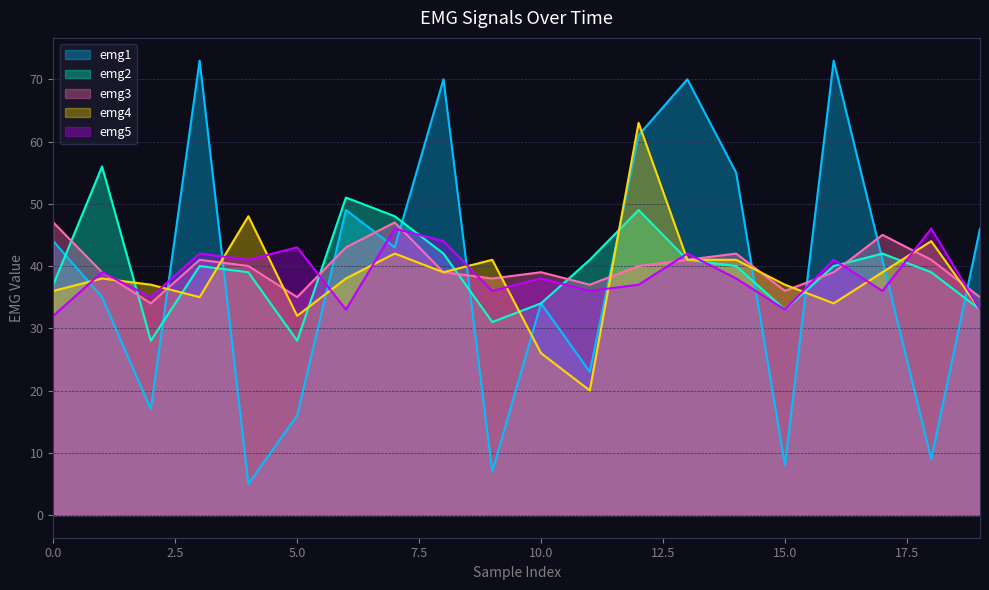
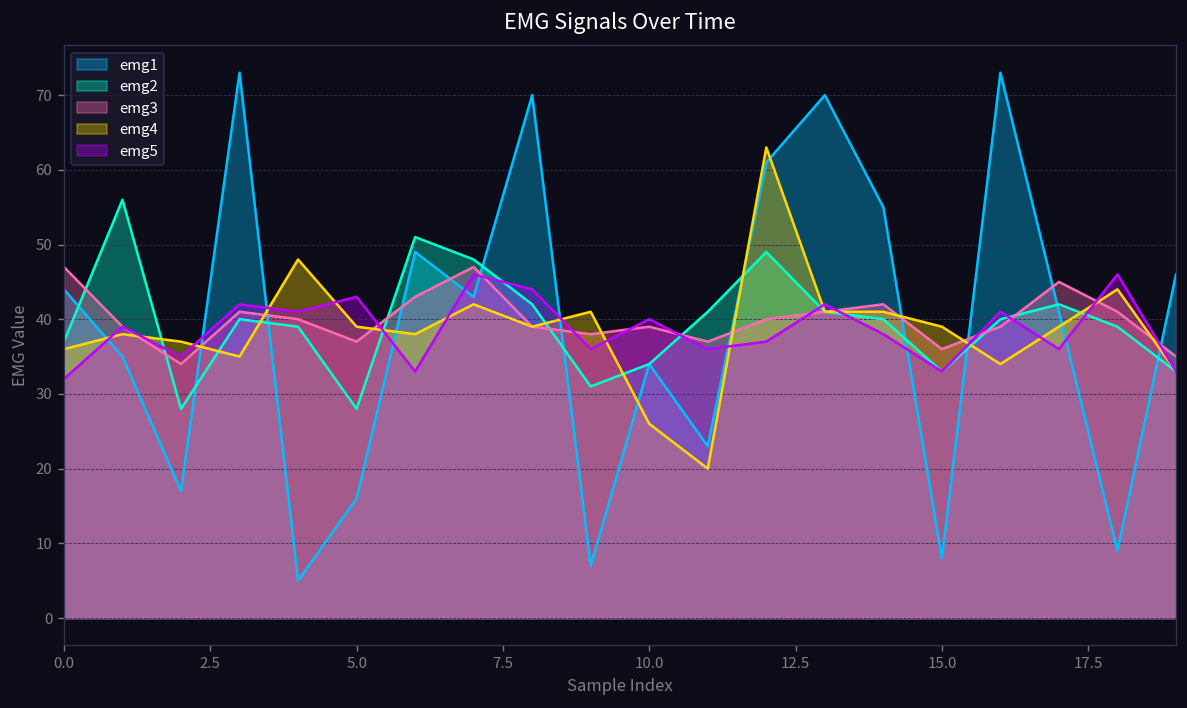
emg3, 5.0: 35 -> 37
emg4, 5.0: 32 -> 39
emg5, 10.0: 38 -> 40
emg4, 15.0: 37 -> 39
